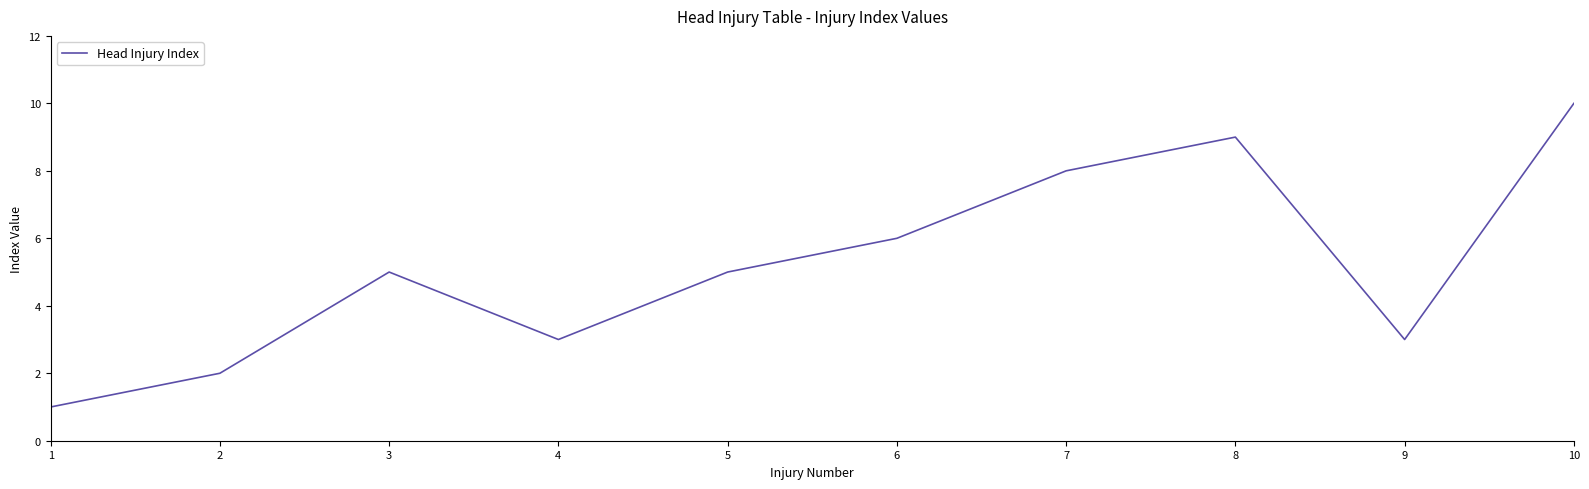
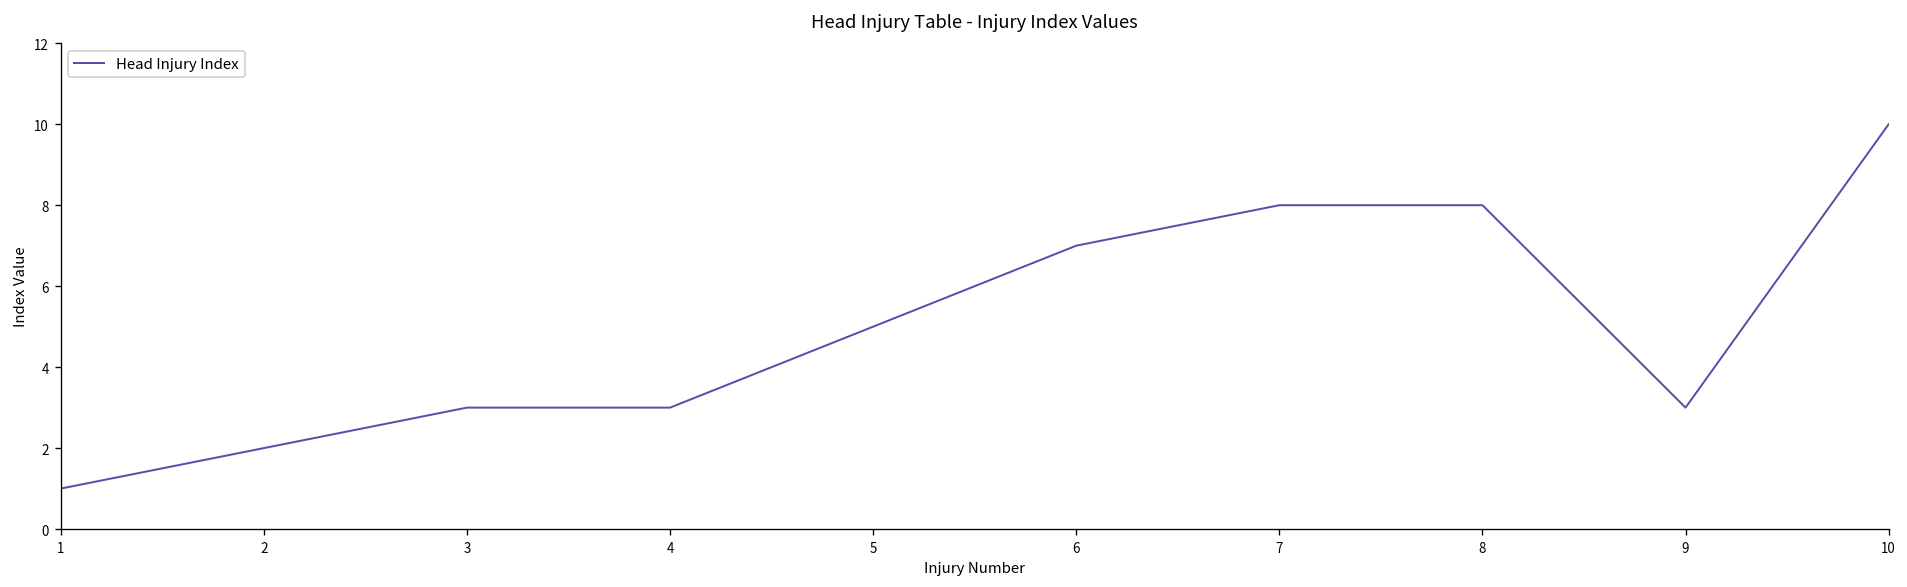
3: 5 -> 3
6: 6 -> 7
8: 9 -> 8
